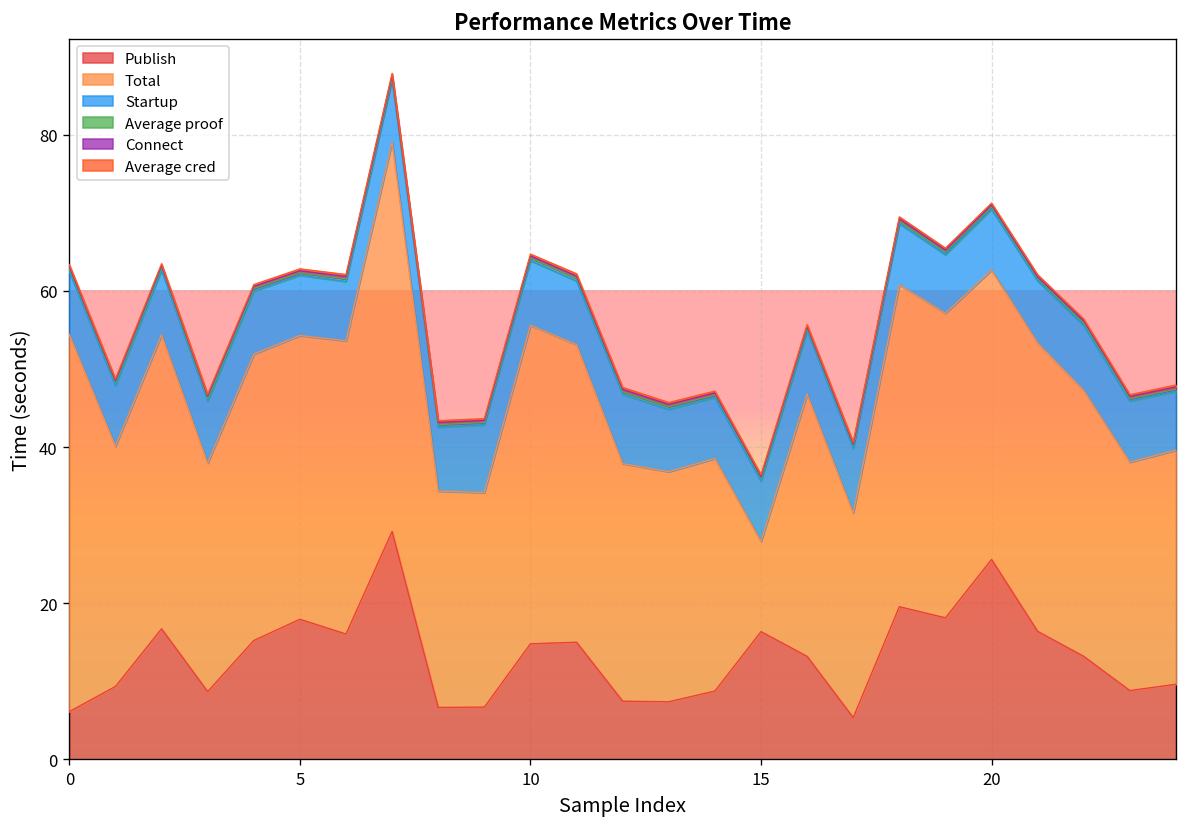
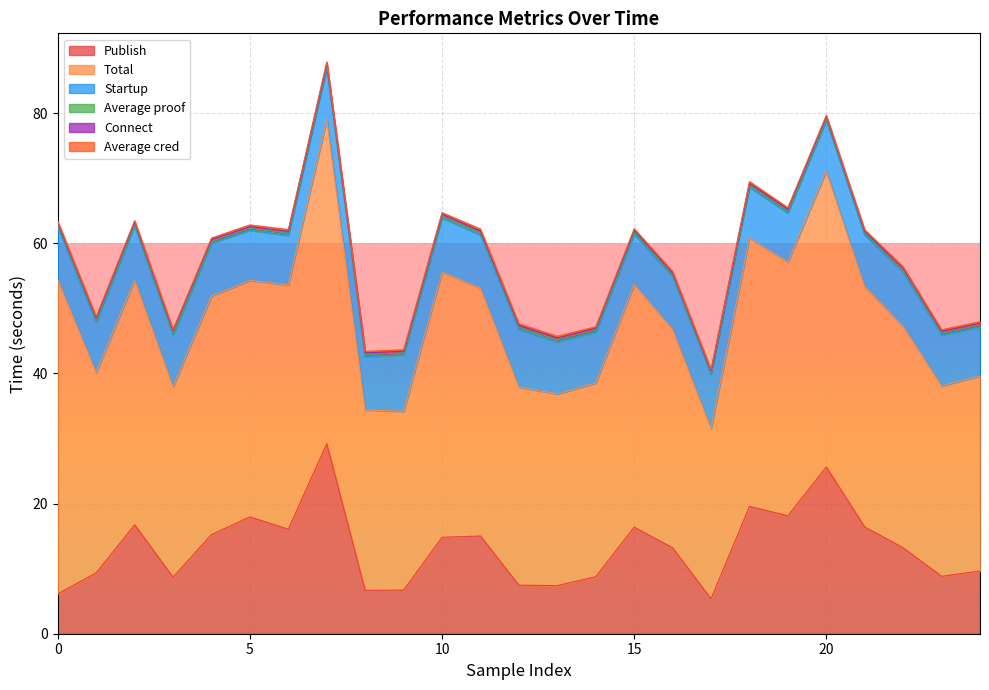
Total, 15: 12 -> 37
Total, 20: 37 -> 45
